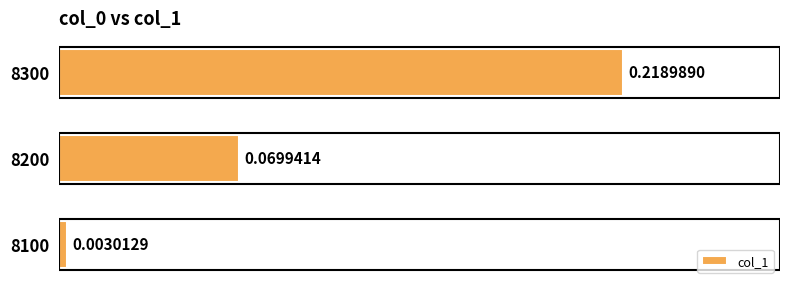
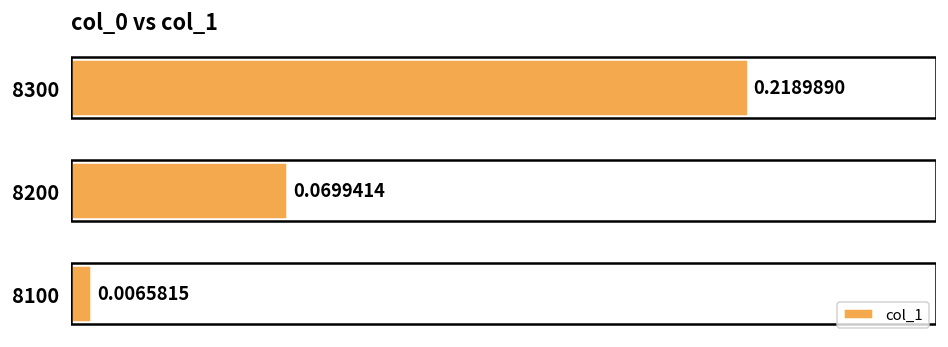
8100: 0.0030129 -> 0.0065815
